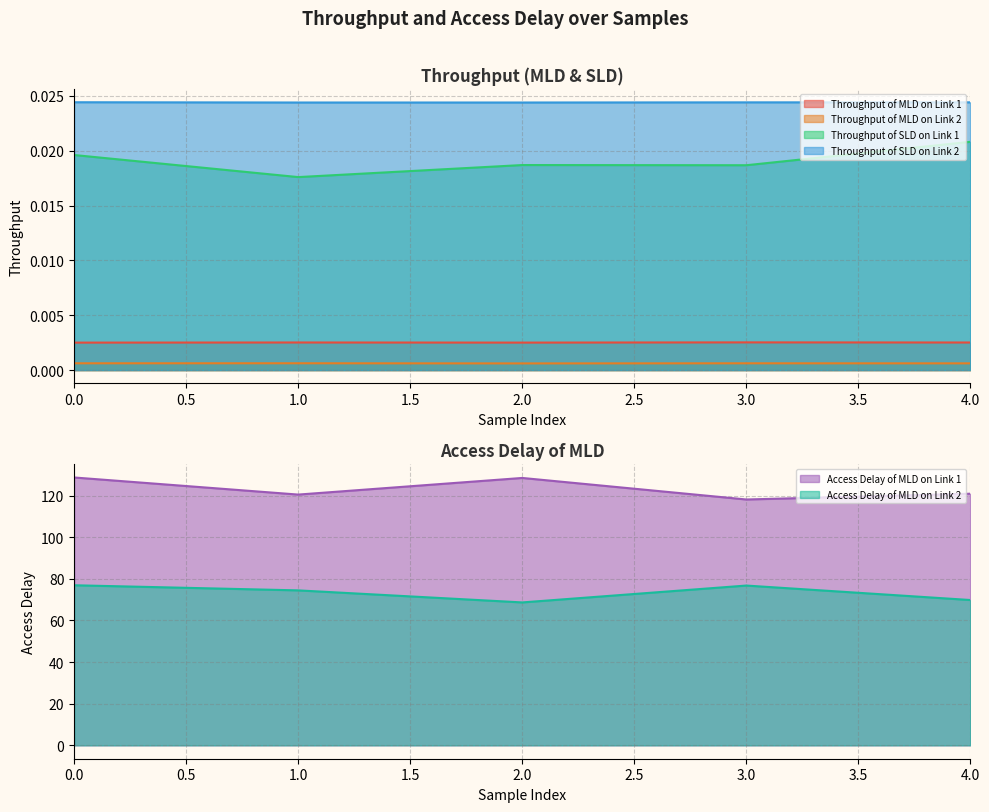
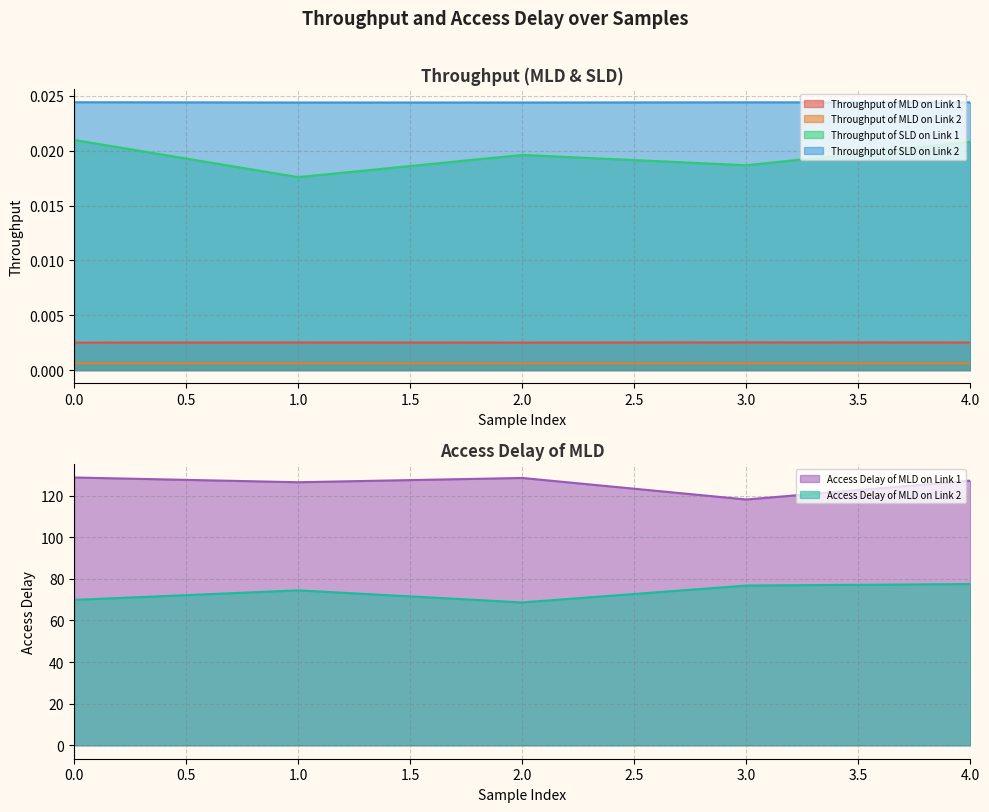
Throughput (MLD & SLD), Throughput of SLD on Link 1, 0.0: 0.0196 -> 0.0210
Throughput (MLD & SLD), Throughput of SLD on Link 1, 2.0: 0.0187 -> 0.0196
Access Delay of MLD, Access Delay of MLD on Link 2, 0.0: 77 -> 70
Access Delay of MLD, Access Delay of MLD on Link 1, 1.0: 121 -> 126
Access Delay of MLD, Access Delay of MLD on Link 1, 4.0: 121 -> 127
Access Delay of MLD, Access Delay of MLD on Link 2, 4.0: 70 -> 78
